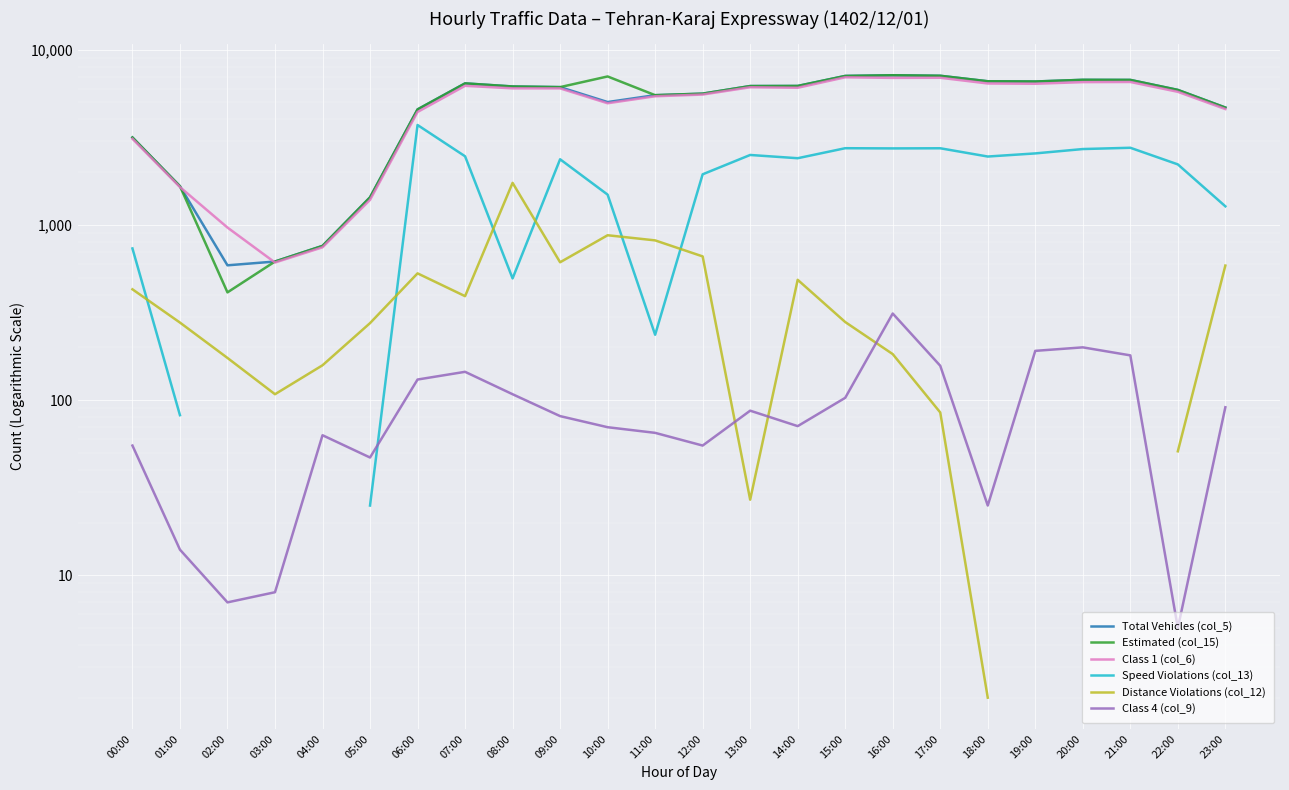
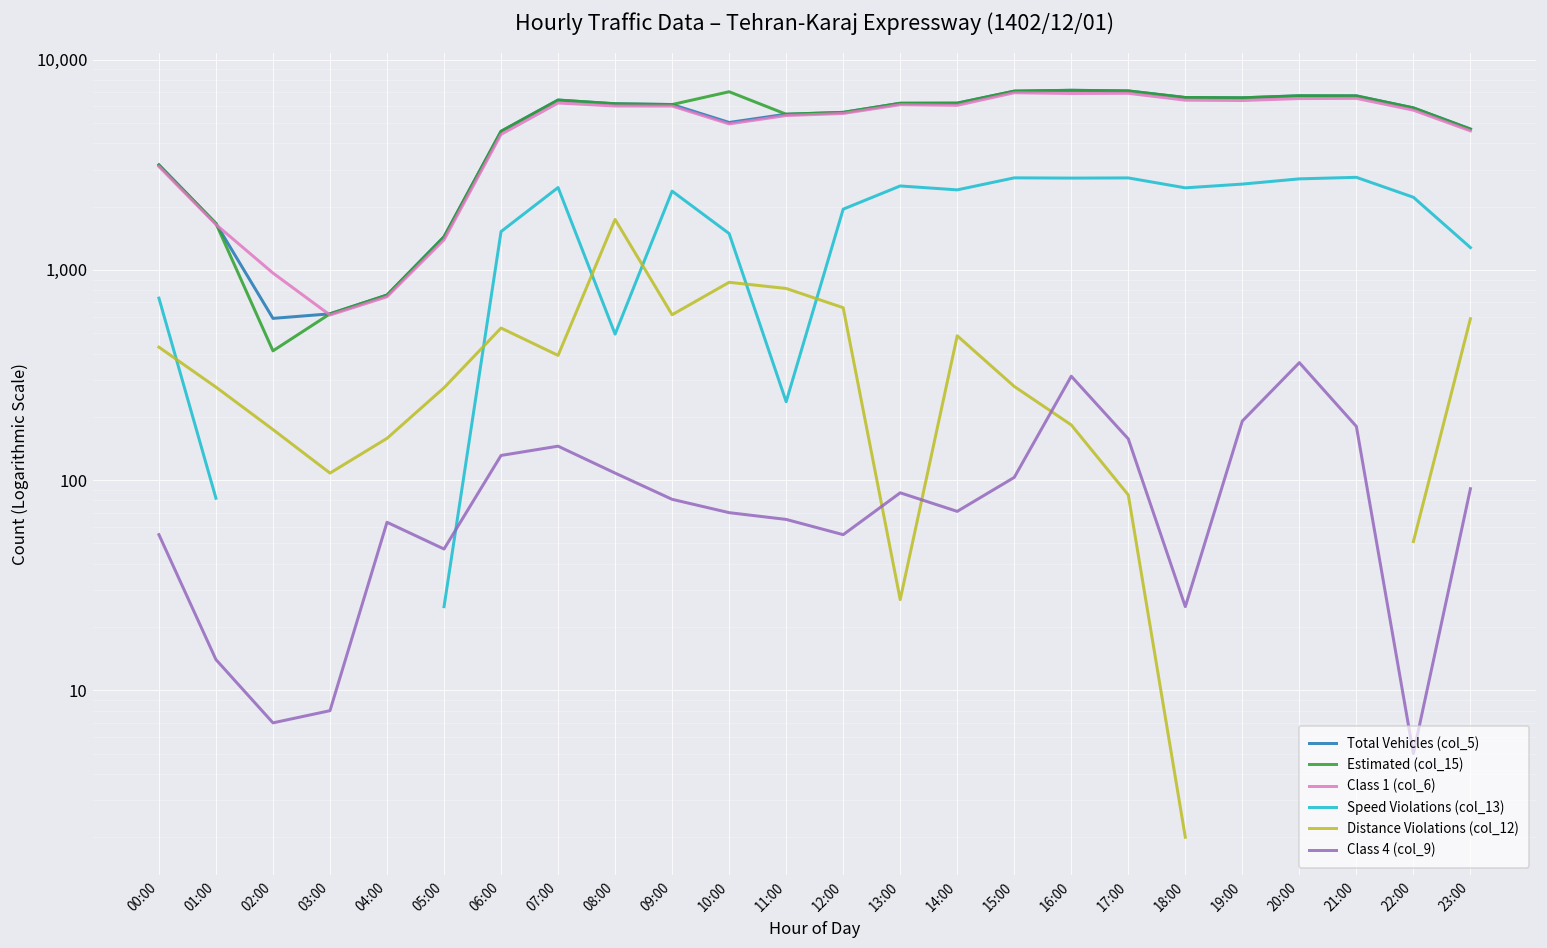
Speed Violations (col_13), 06:00: 3,700 -> 1,500
Class 4 (col_9), 20:00: 200 -> 360
